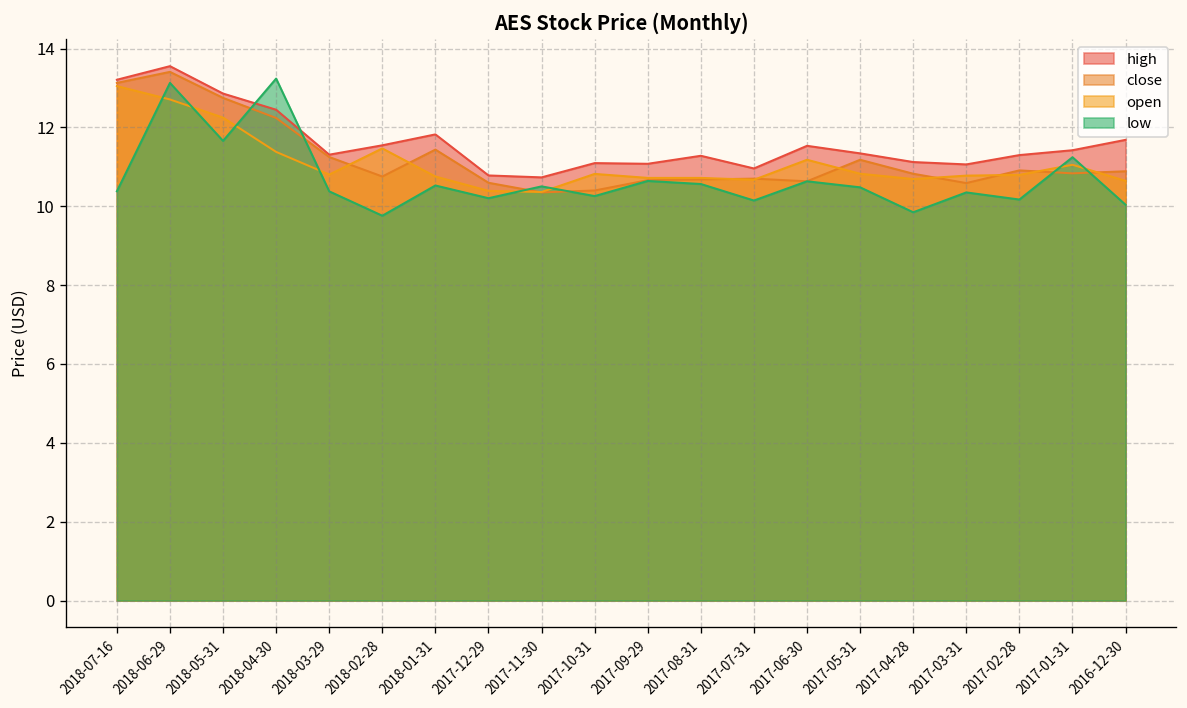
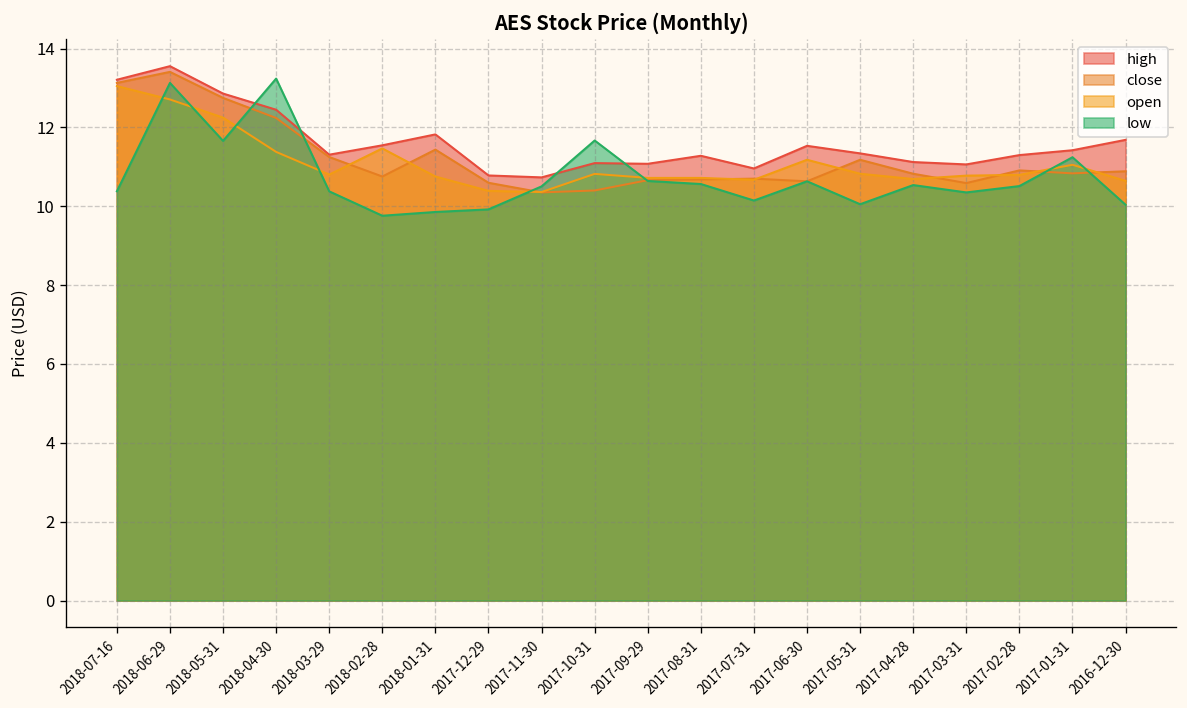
low, 2018-01-31: 10.5 -> 9.9
low, 2017-12-29: 10.2 -> 9.9
low, 2017-10-31: 10.3 -> 11.7
low, 2017-05-31: 10.5 -> 10.1
low, 2017-04-28: 9.8 -> 10.5
low, 2017-02-28: 10.2 -> 10.5
